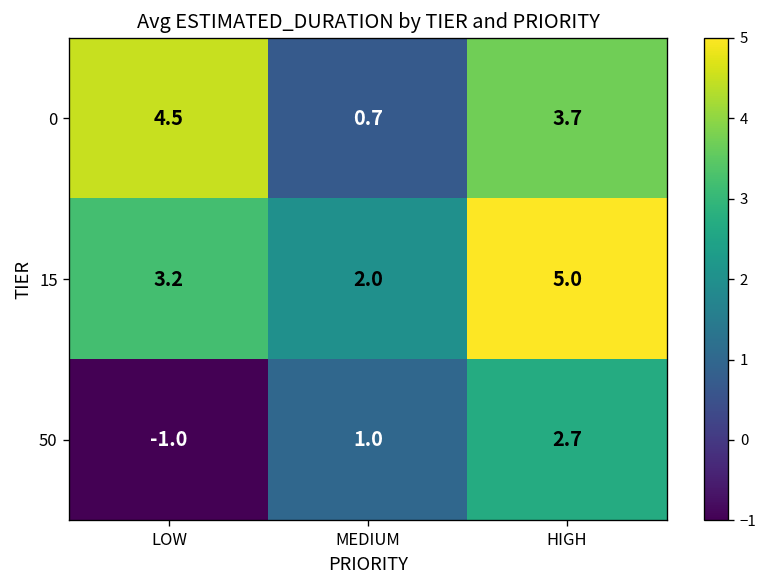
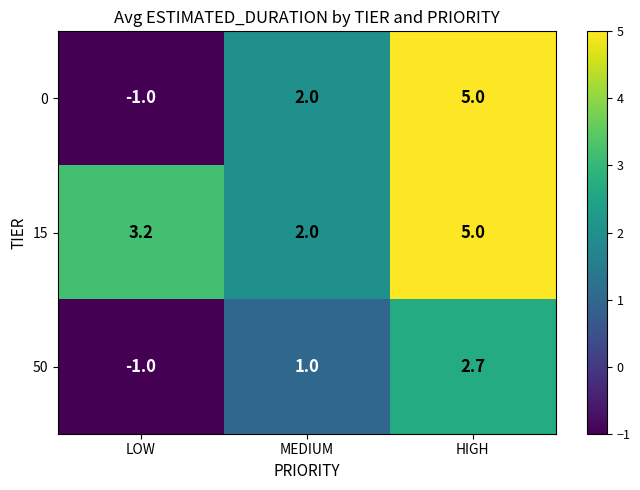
0, LOW: 4.5 -> -1.0
0, MEDIUM: 0.7 -> 2.0
0, HIGH: 3.7 -> 5.0
